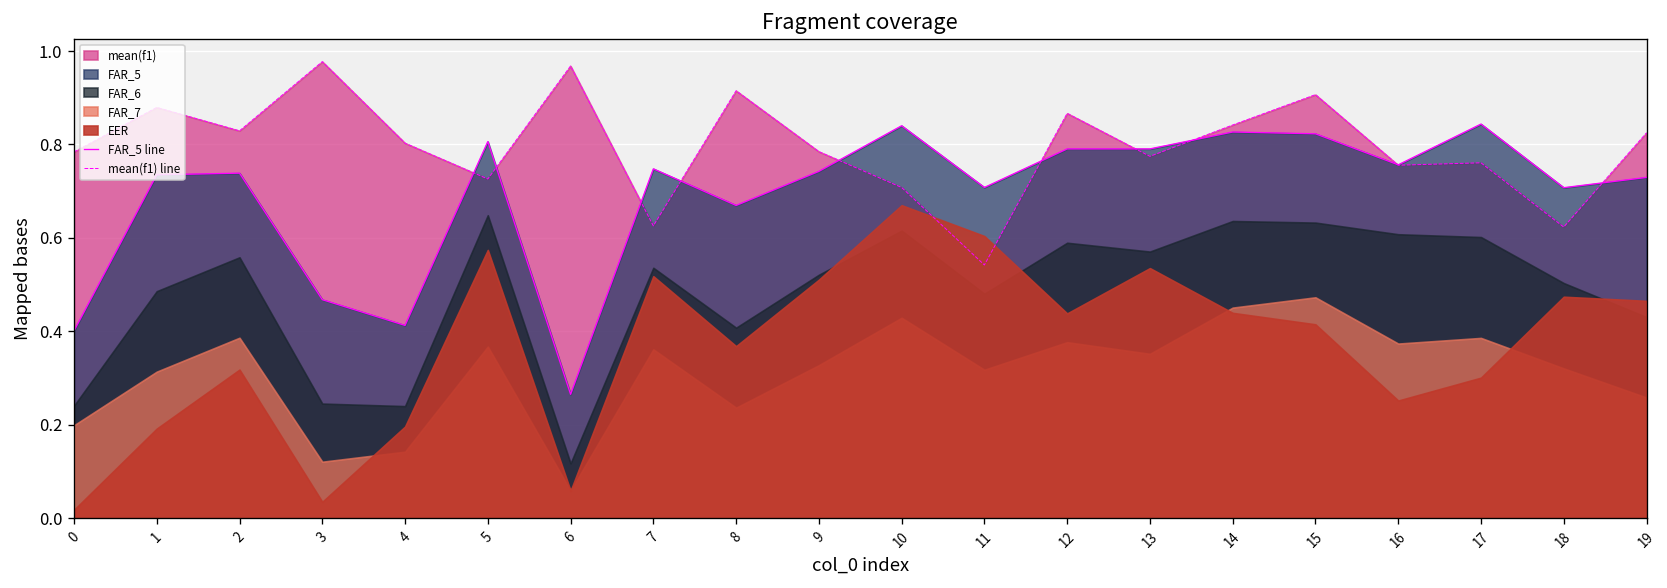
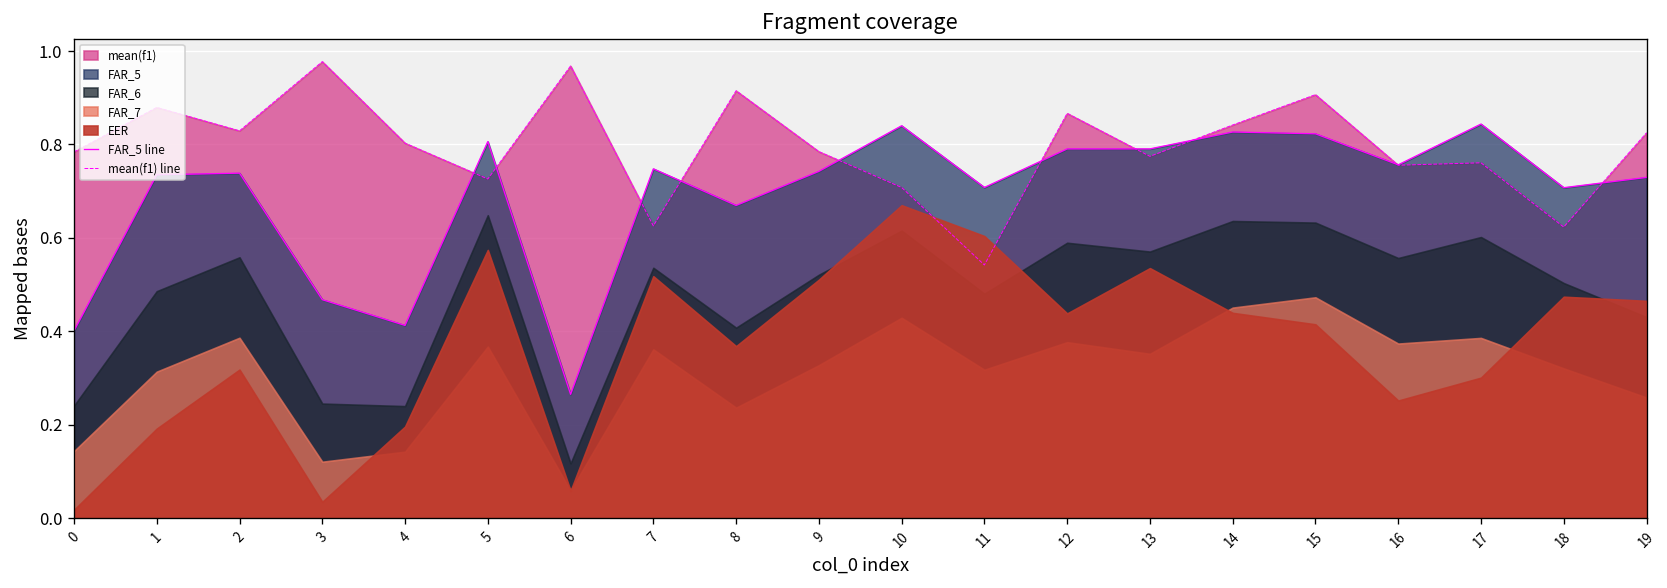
FAR_7, 0: 0.20 -> 0.14
FAR_6, 16: 0.61 -> 0.56
